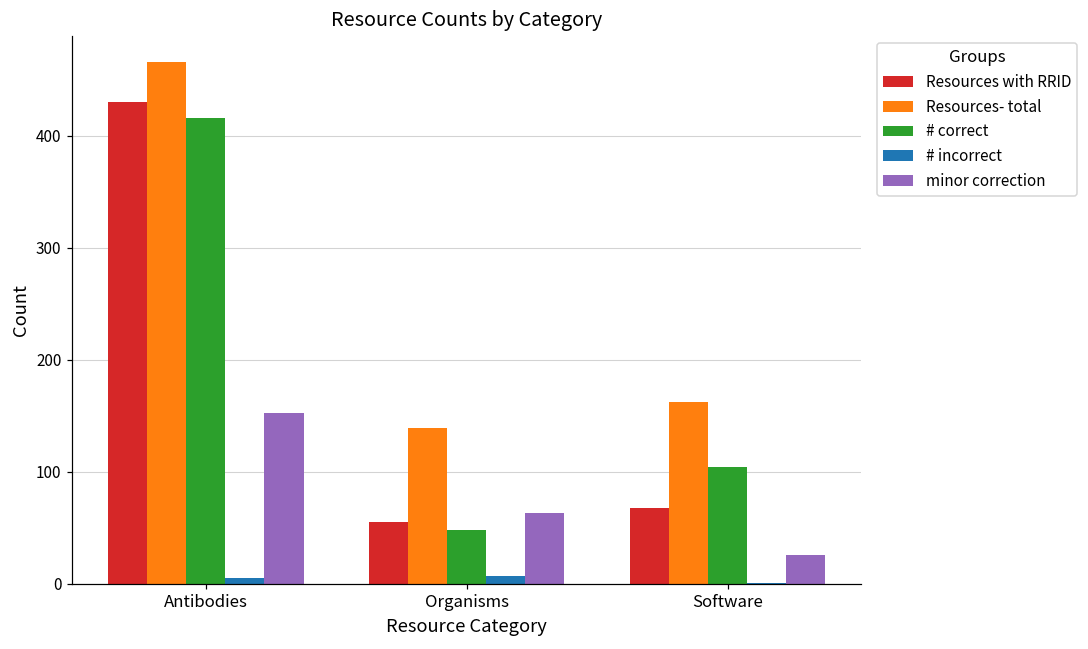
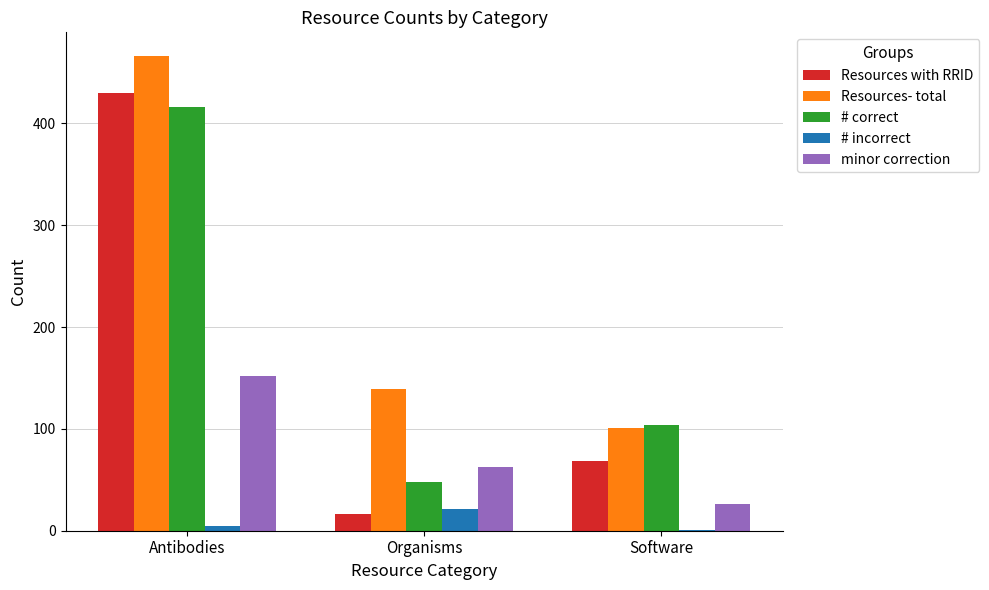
Resources with RRID, Organisms: 55 -> 16
# incorrect, Organisms: 7 -> 21
Resources- total, Software: 162 -> 101
